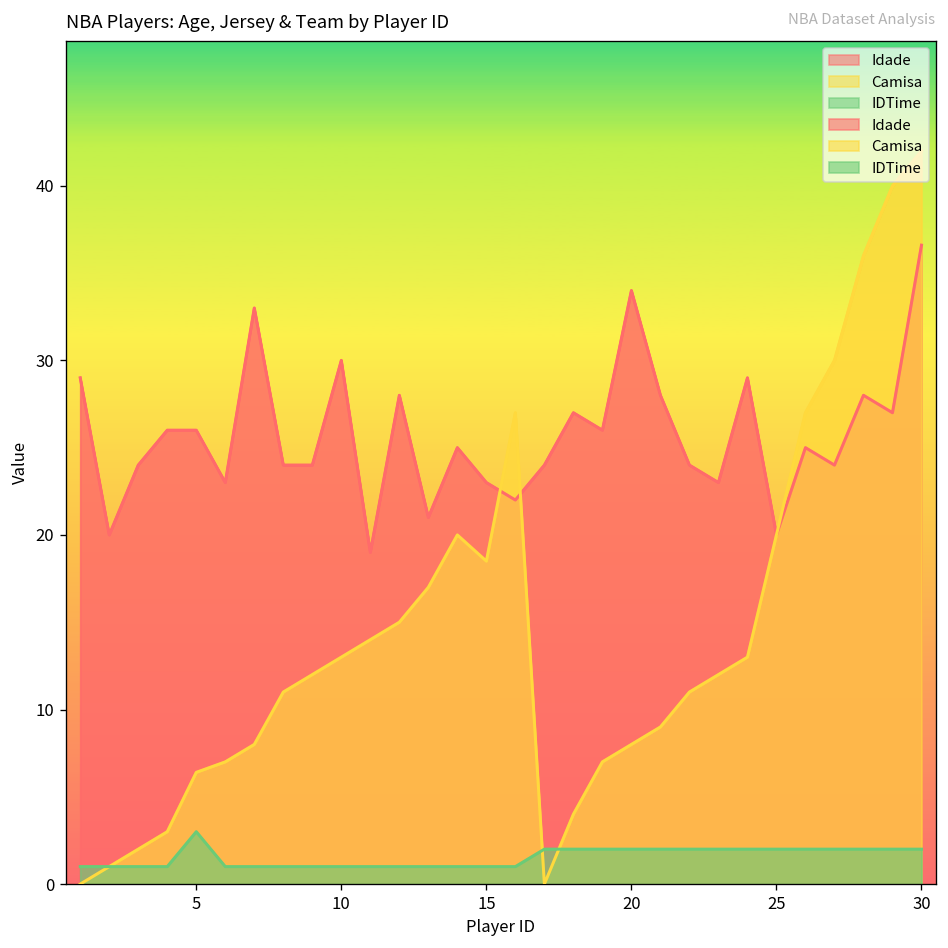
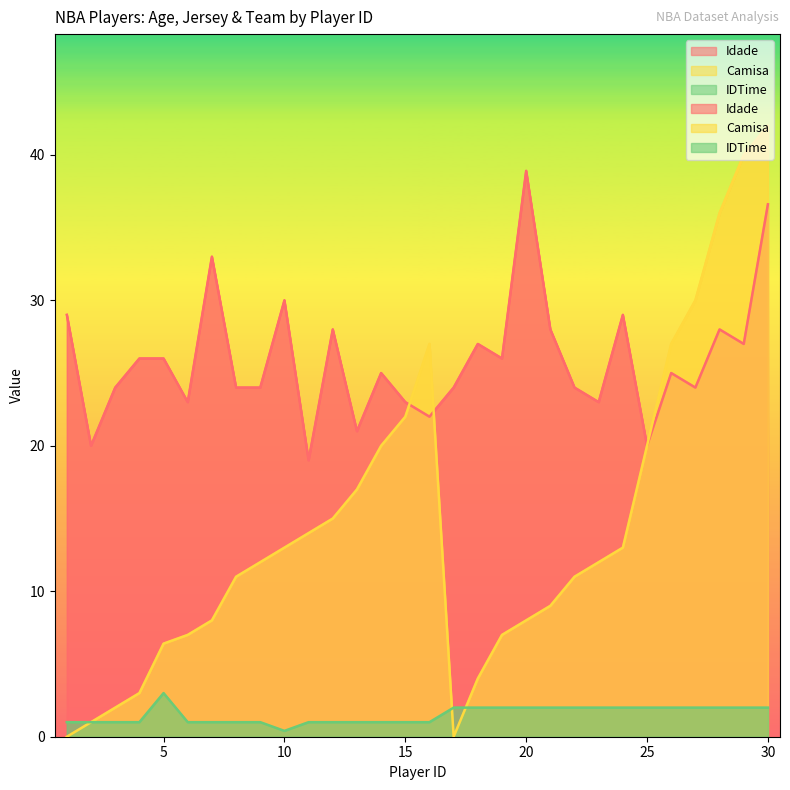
IDTime, 10: 1.0 -> 0.4
Camisa, 15: 18.5 -> 22.0
Idade, 20: 34.0 -> 38.9
